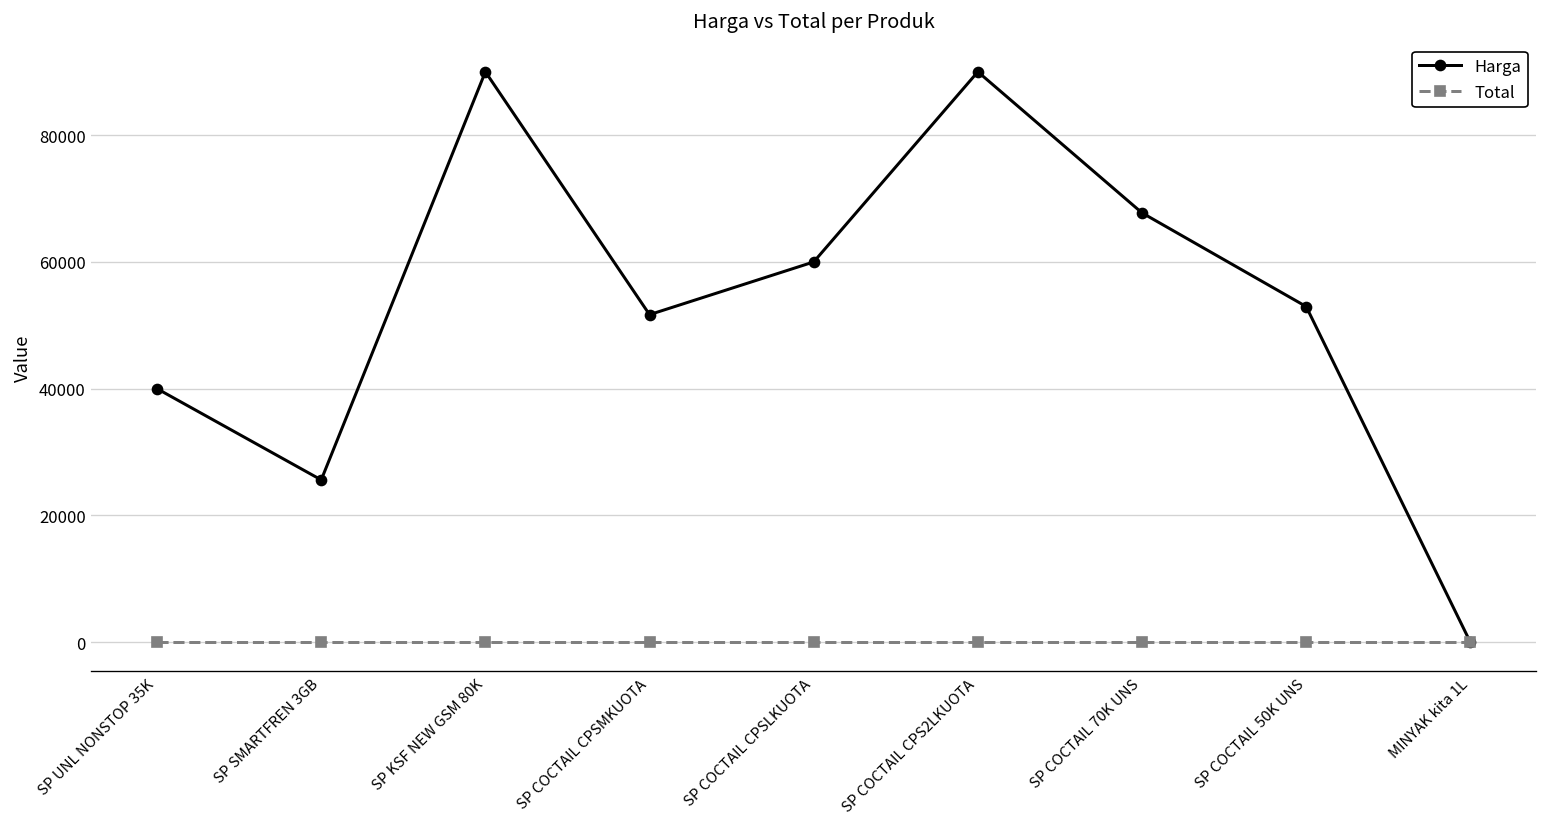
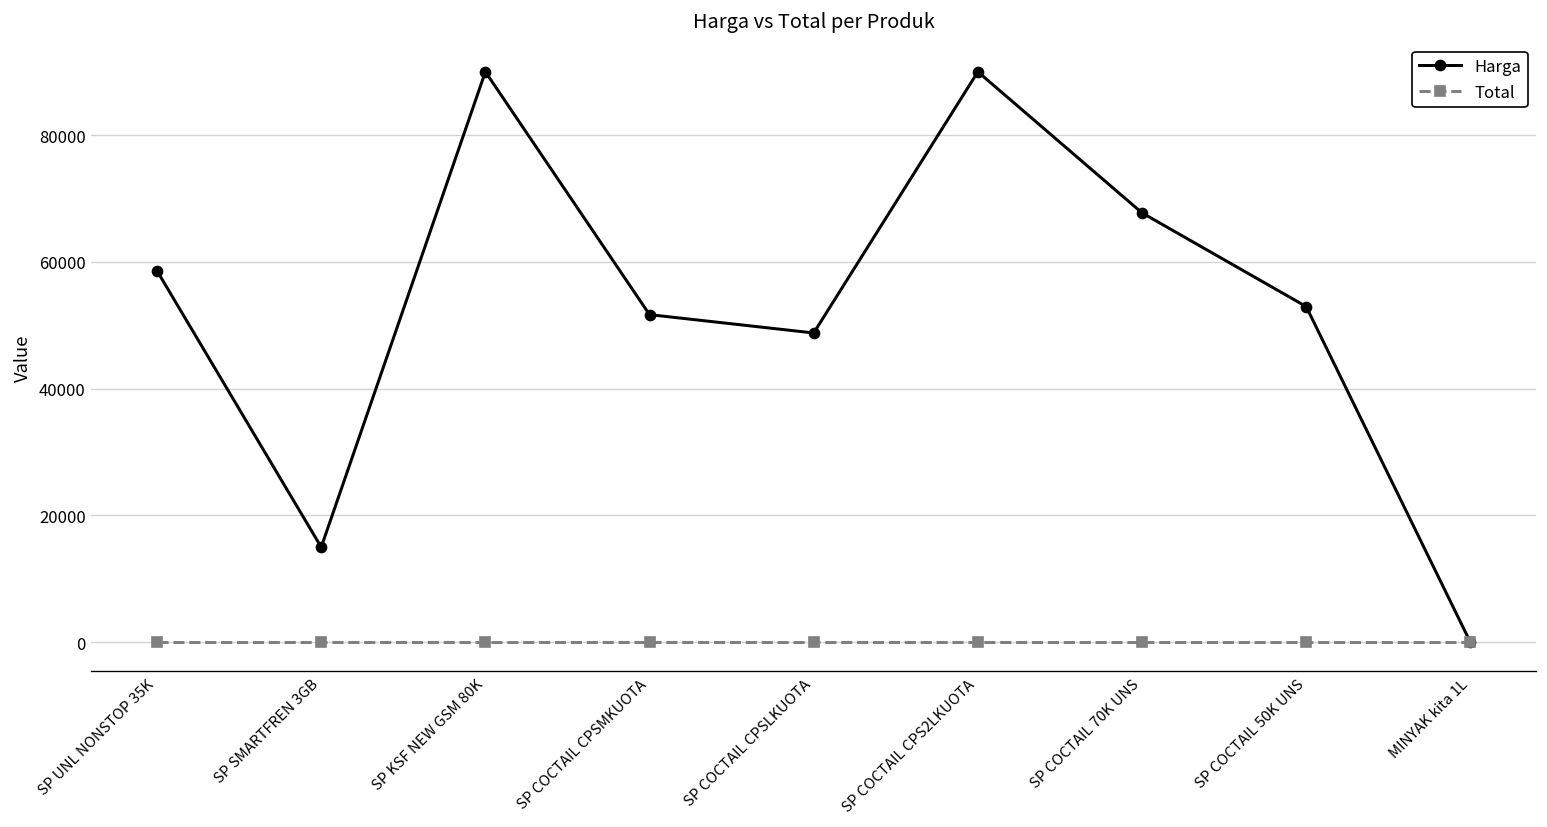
Harga, SP UNL NONSTOP 35K: 40000 -> 59000
Harga, SP SMARTFREN 3GB: 26000 -> 15000
Harga, SP COCTAIL CPSLKUOTA: 60000 -> 49000
